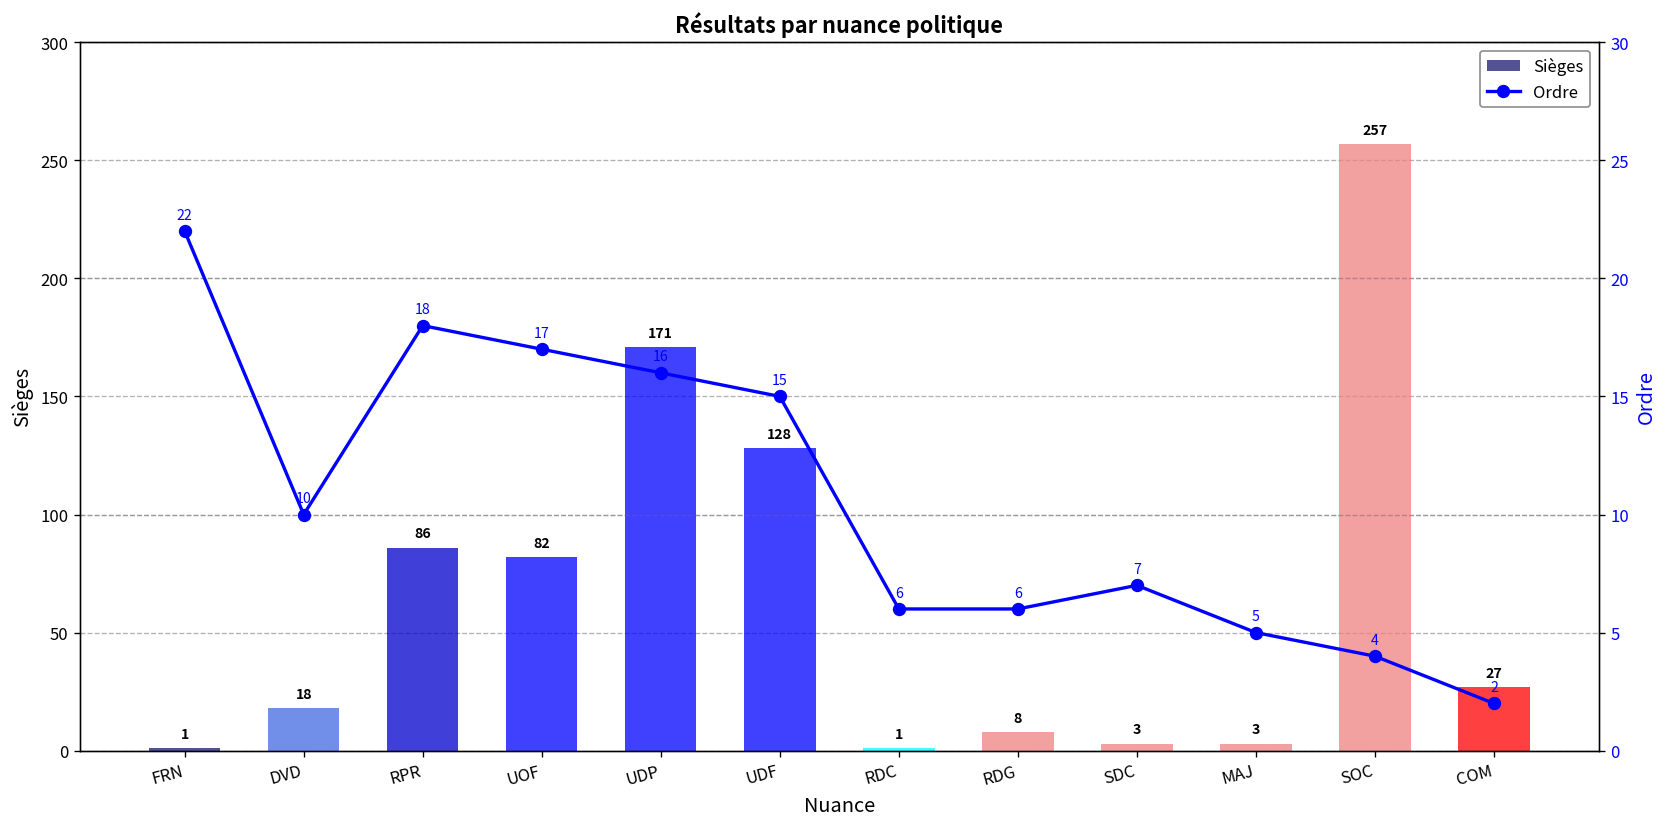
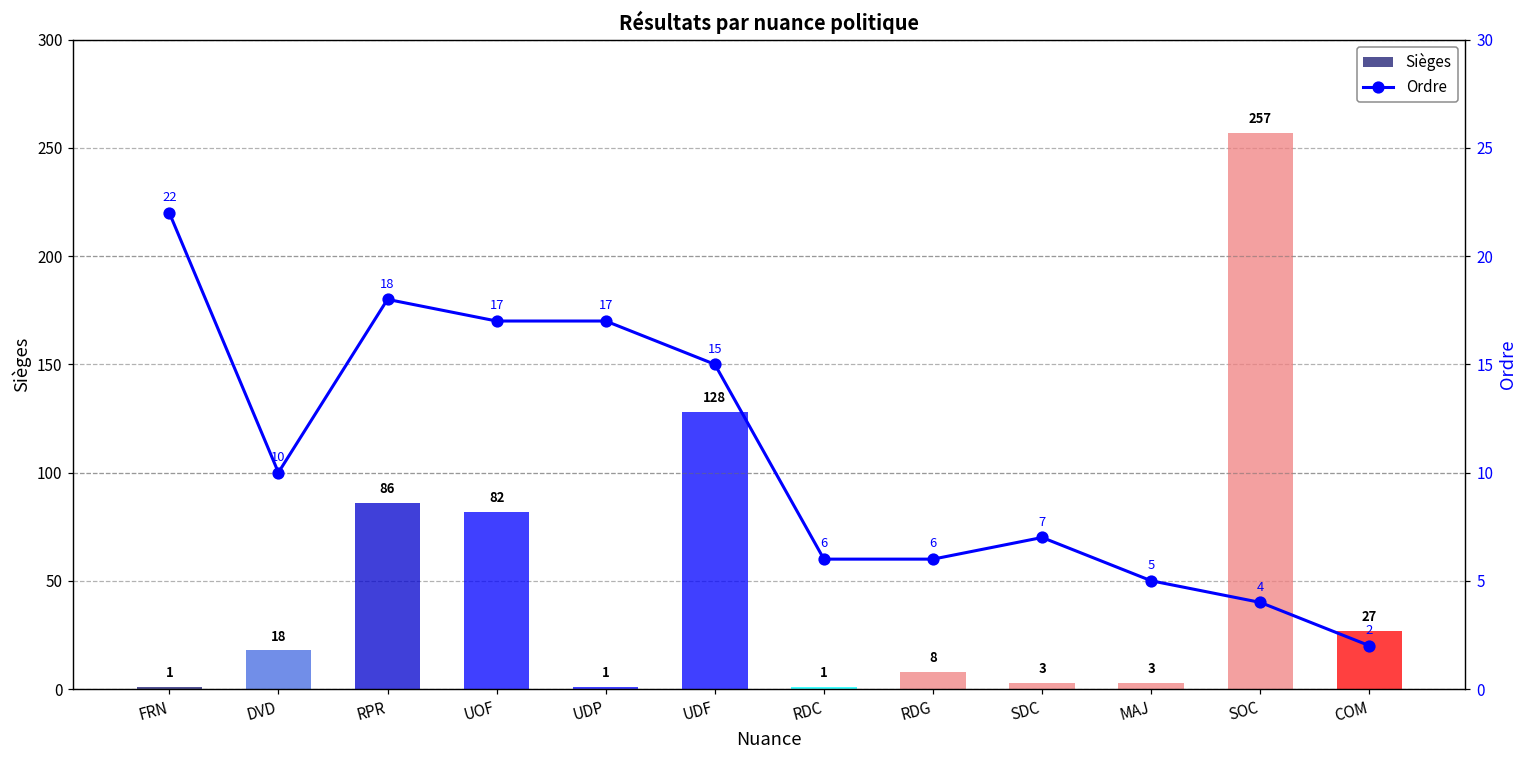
Sièges, UDP: 171 -> 1
Ordre, UDP: 16 -> 17
